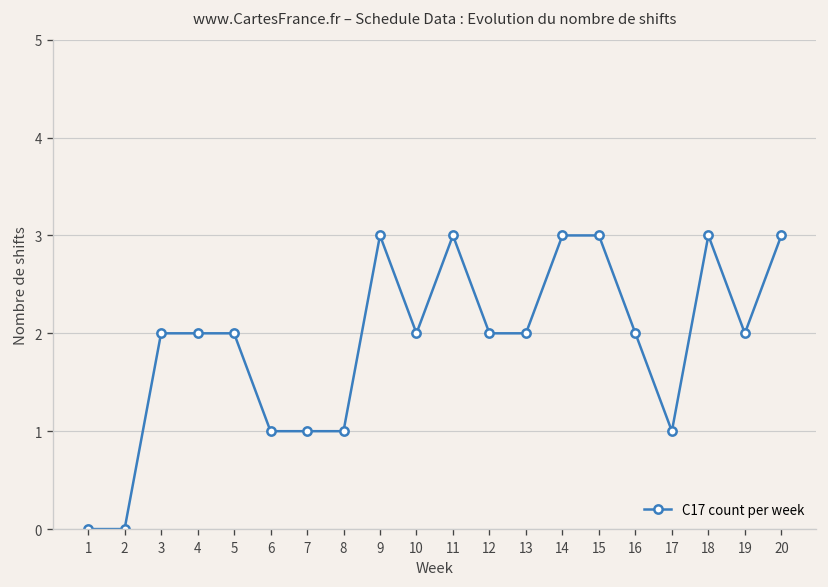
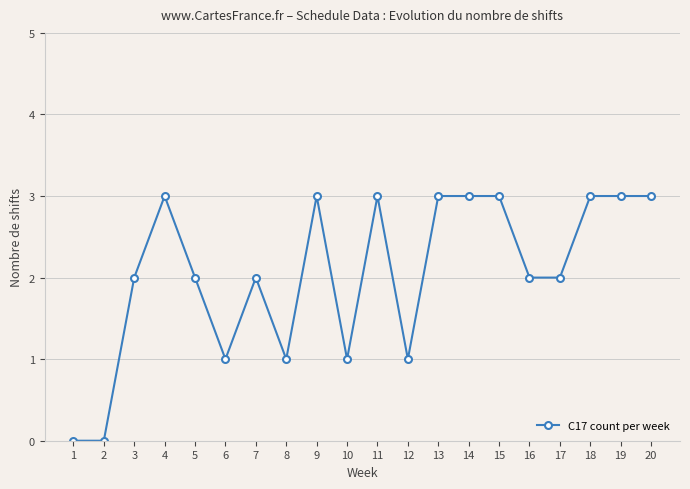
4: 2 -> 3
7: 1 -> 2
10: 2 -> 1
12: 2 -> 1
13: 2 -> 3
17: 1 -> 2
19: 2 -> 3
